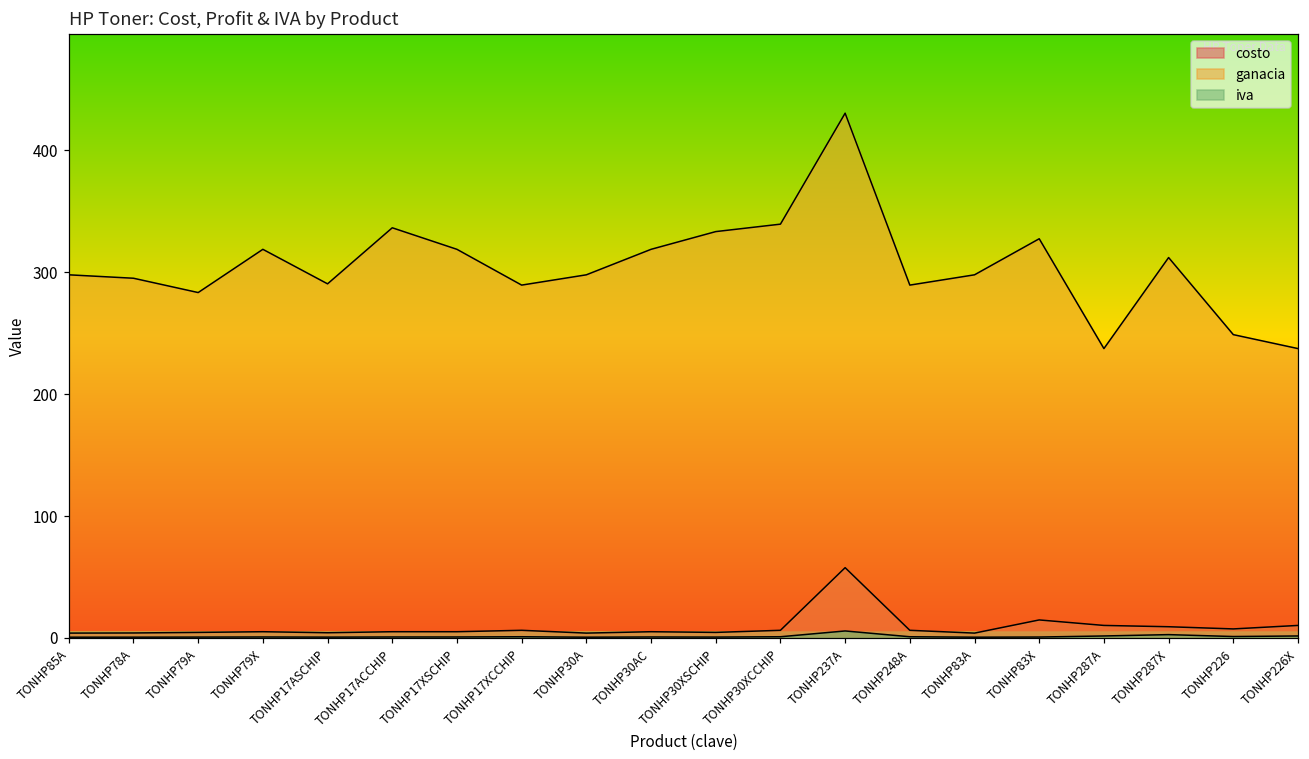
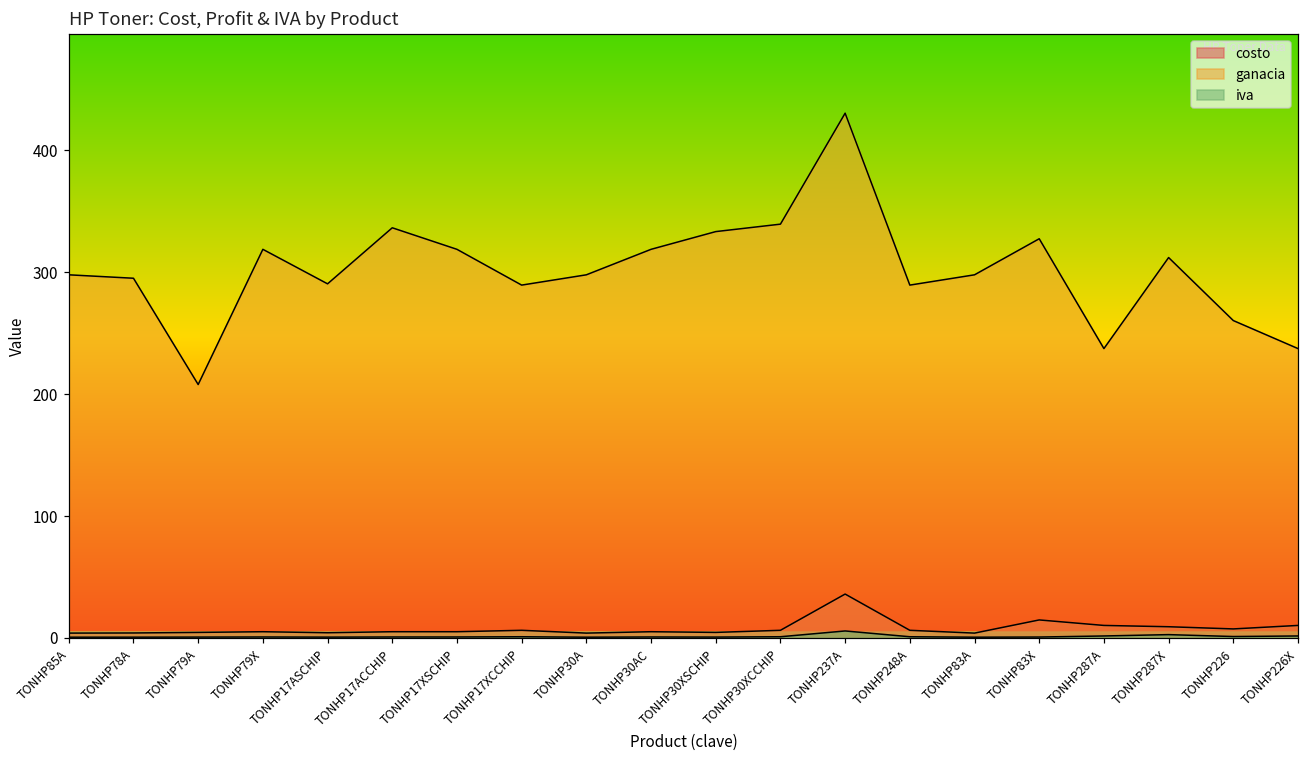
ganacia, TONHP79A: 283 -> 208
costo, TONHP237A: 58 -> 36
ganacia, TONHP226: 249 -> 260
